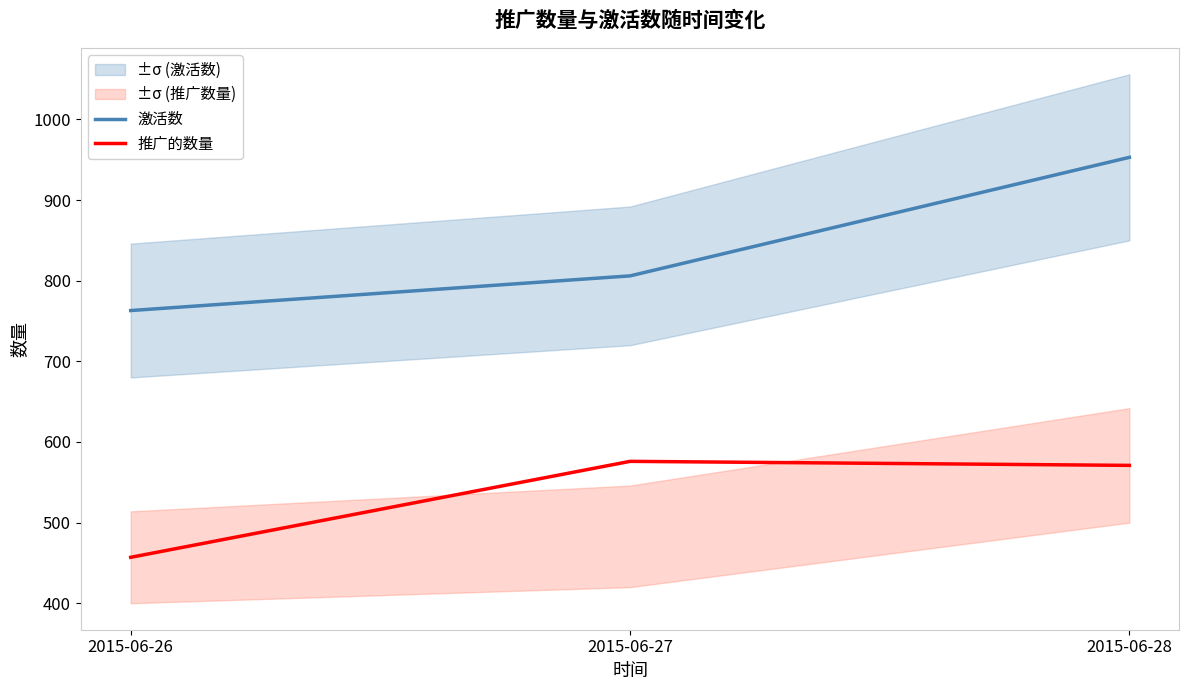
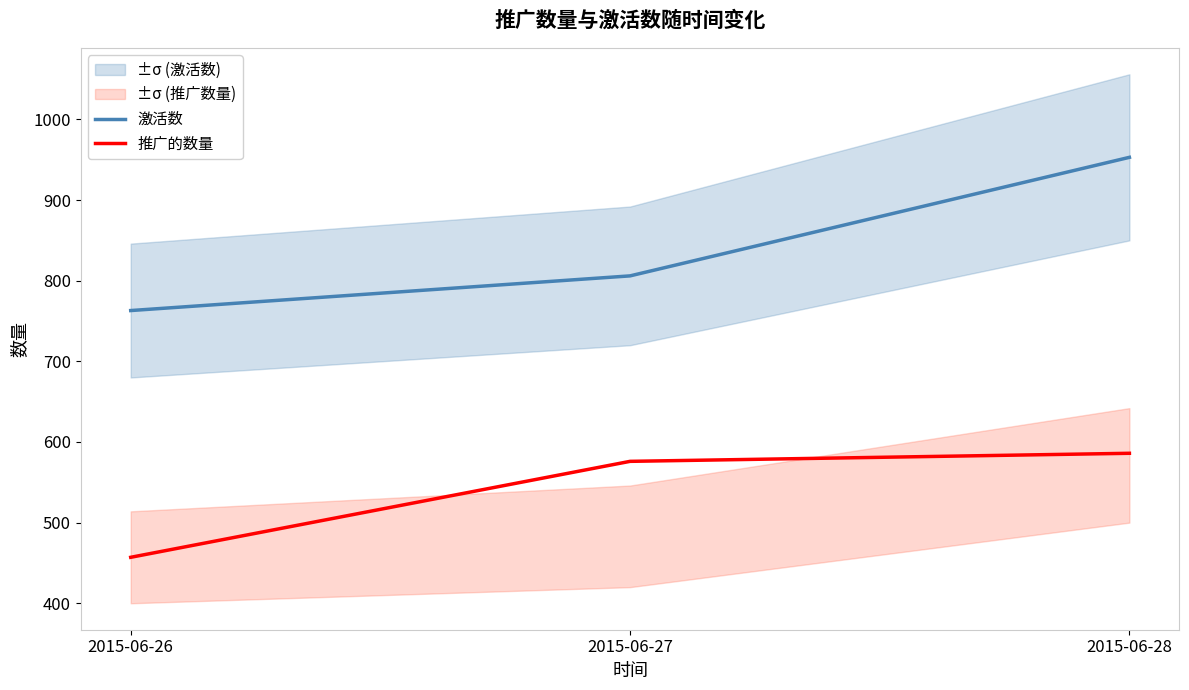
推广的数量, 2015-06-28: 570 -> 590
